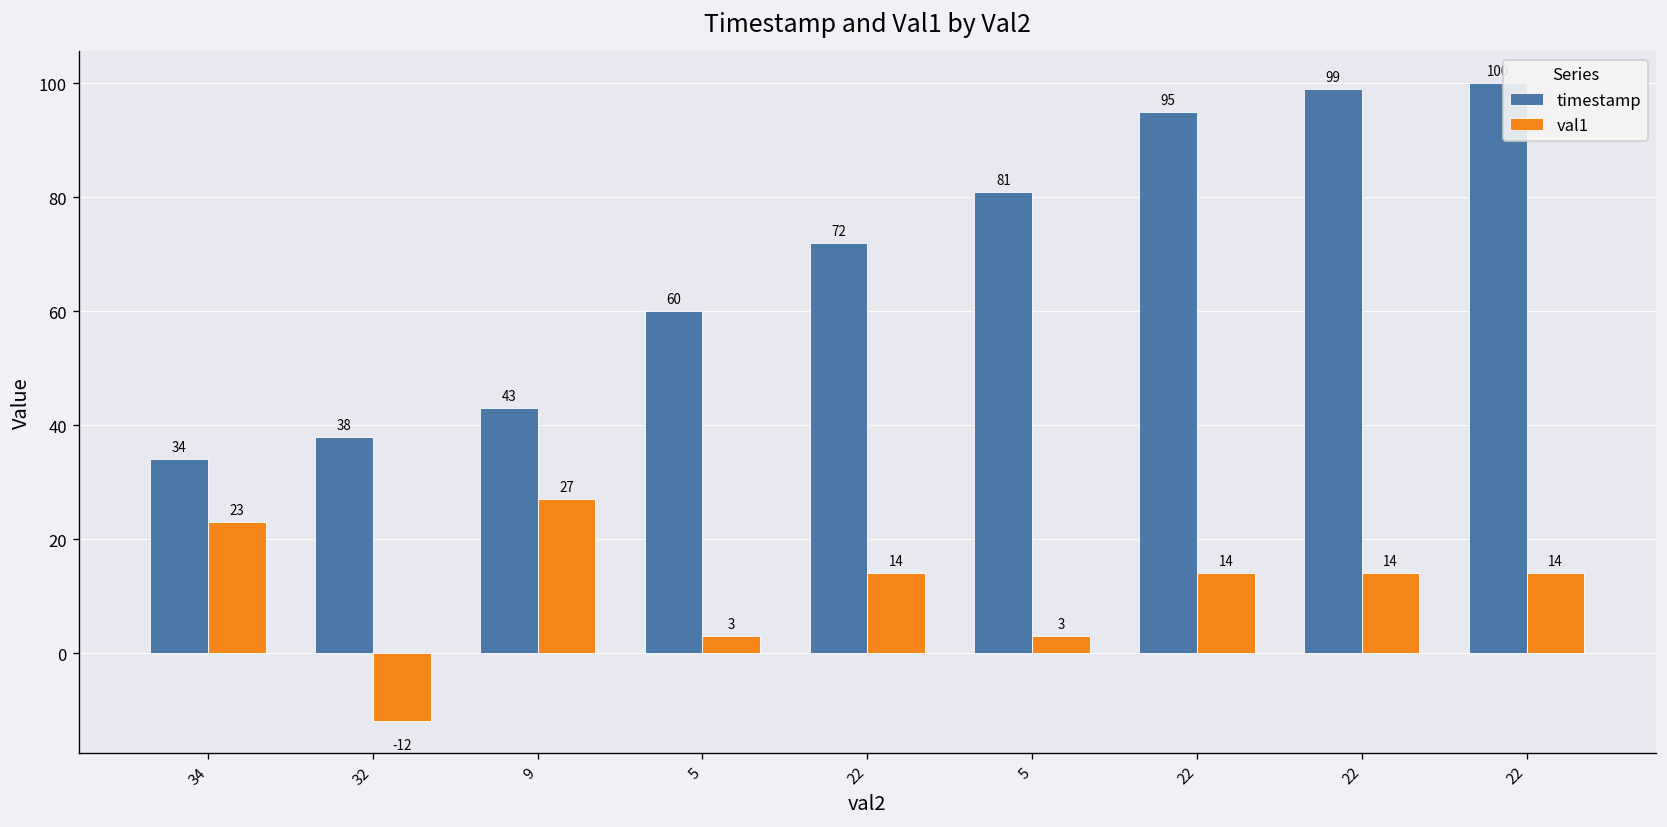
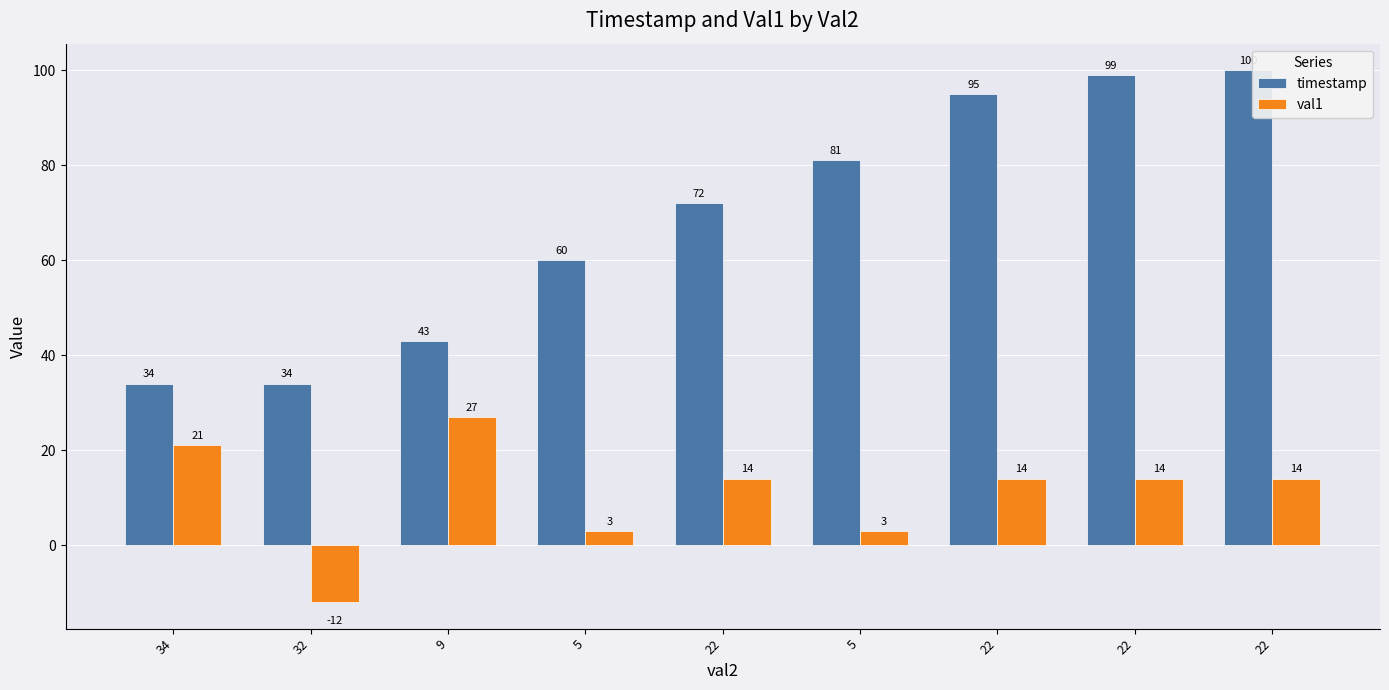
val1, 34: 23 -> 21
timestamp, 32: 38 -> 34
